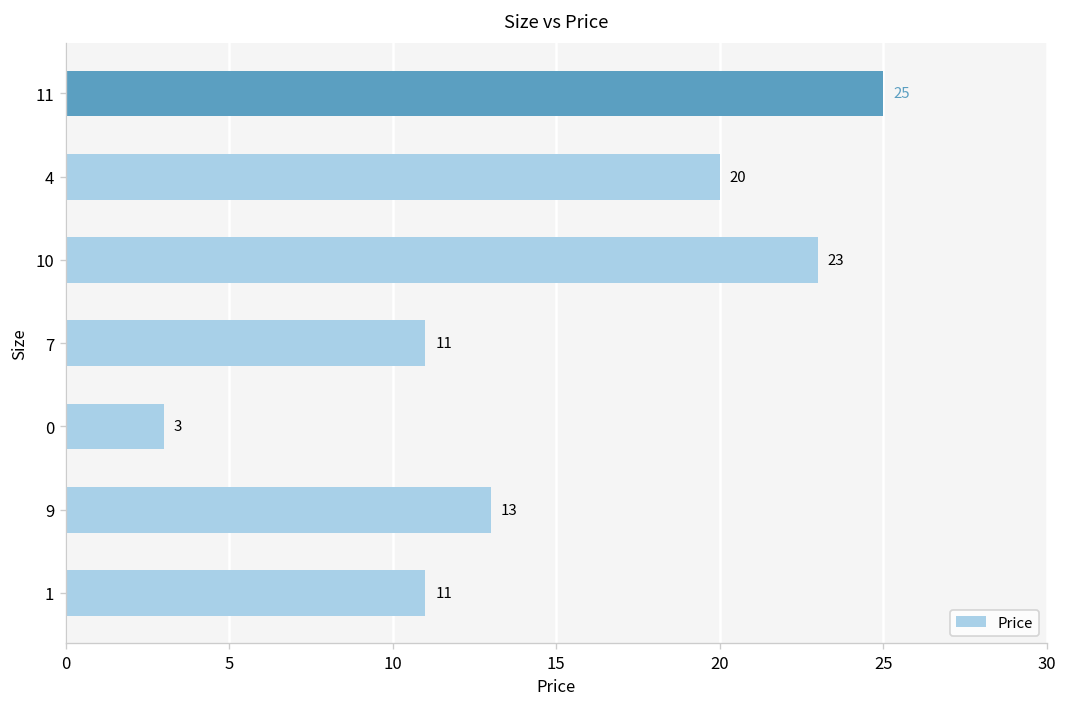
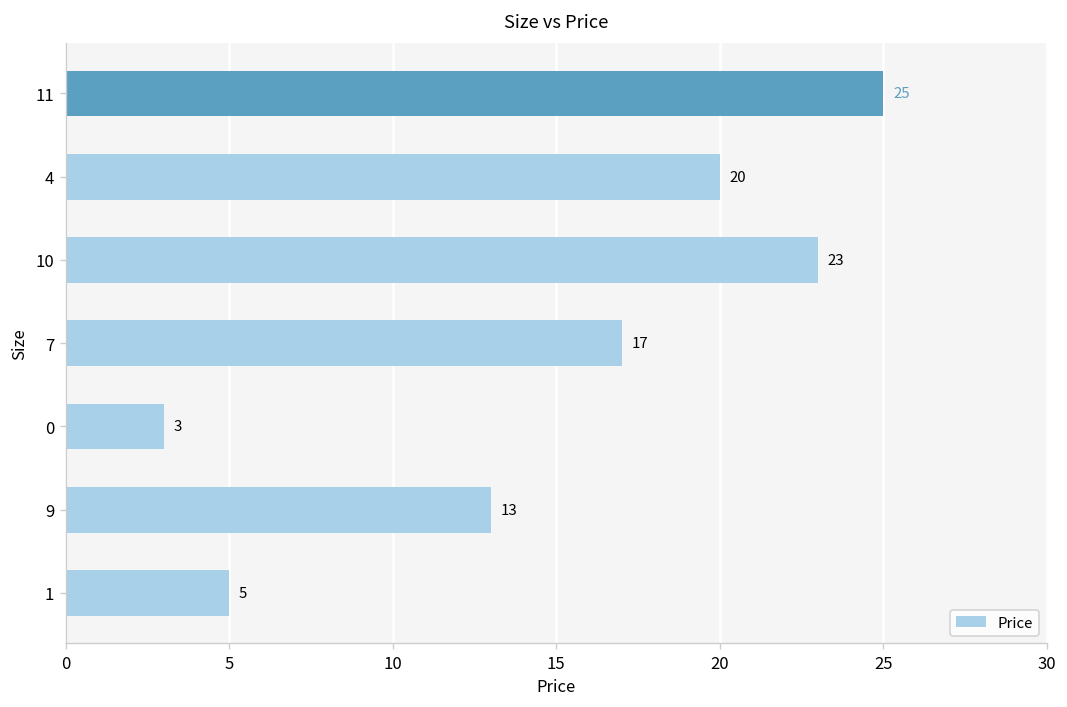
7: 11 -> 17
1: 11 -> 5
